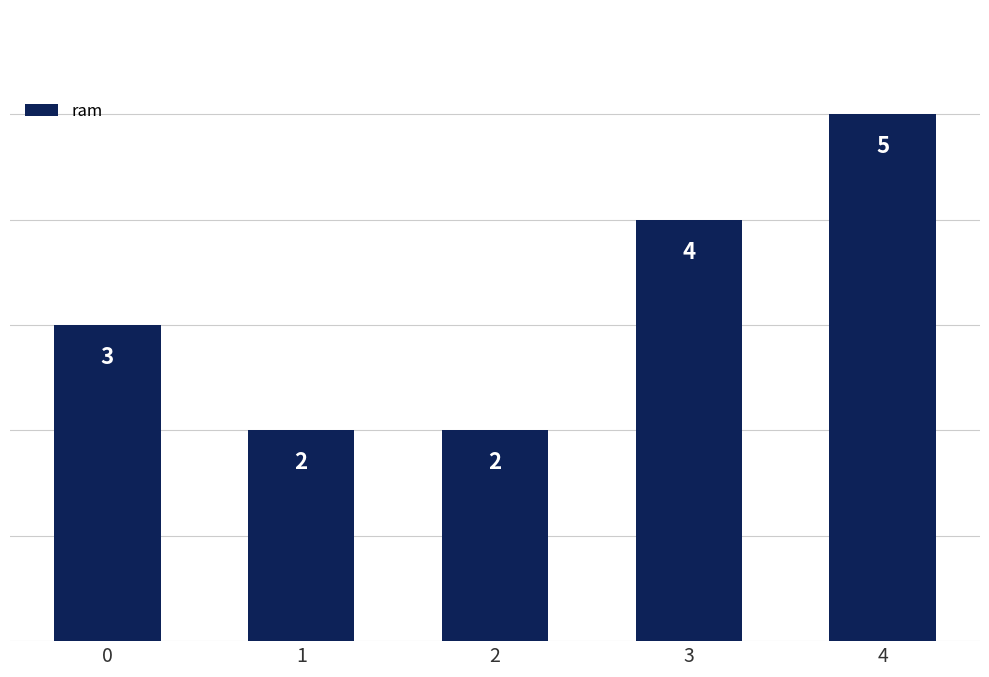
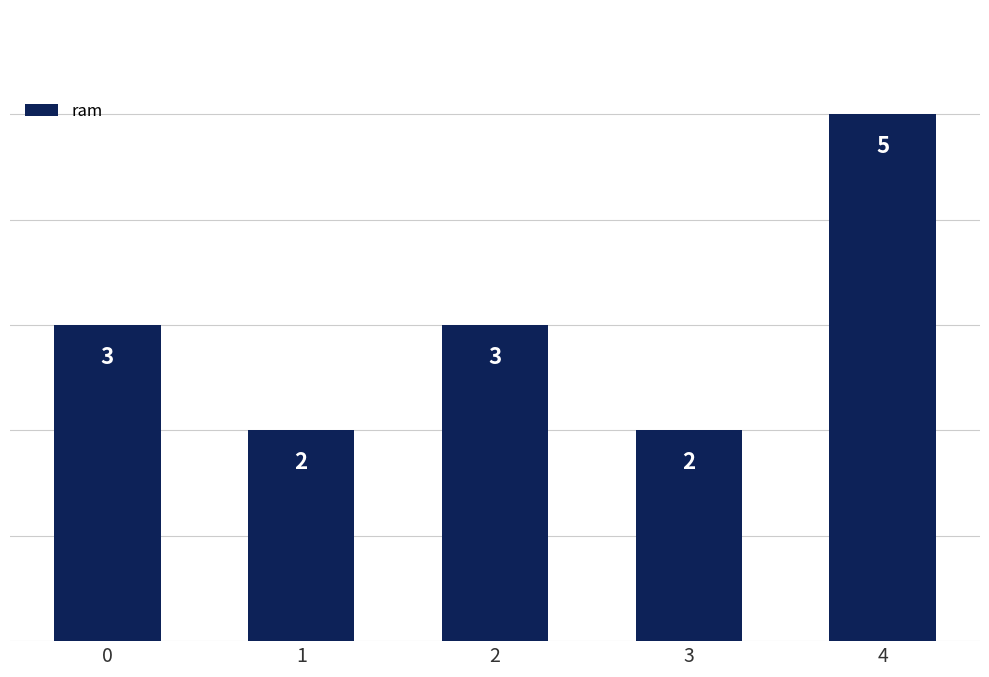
2: 2 -> 3
3: 4 -> 2
